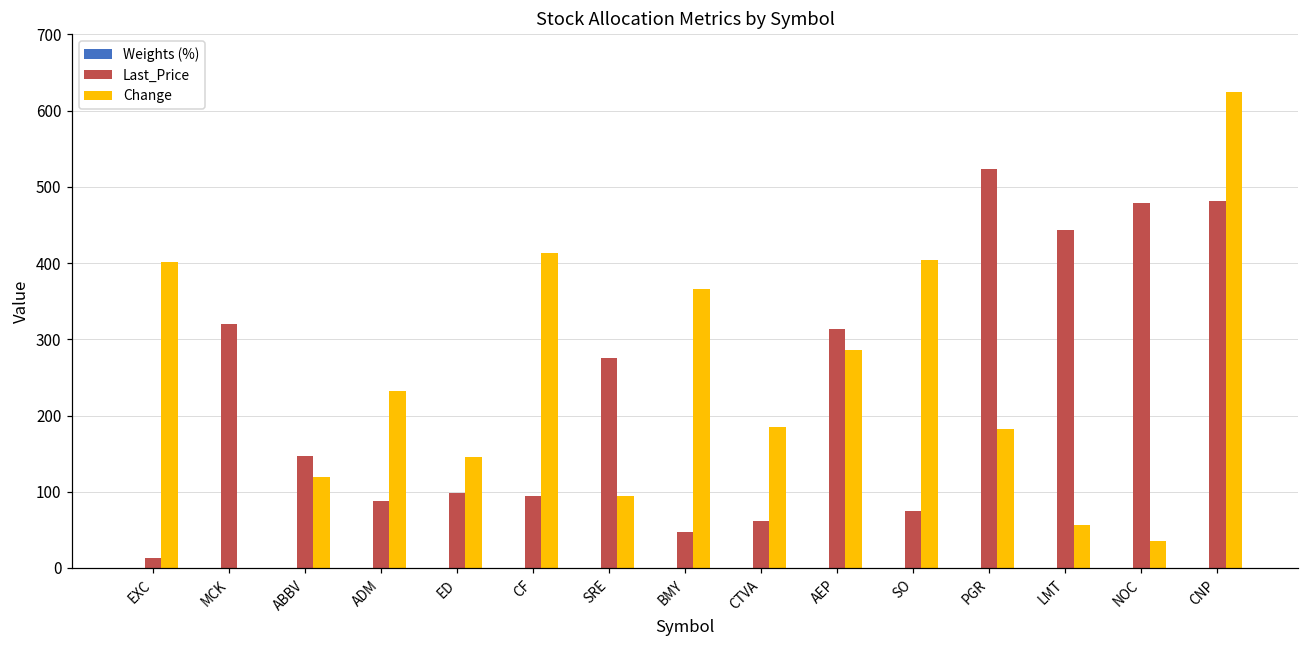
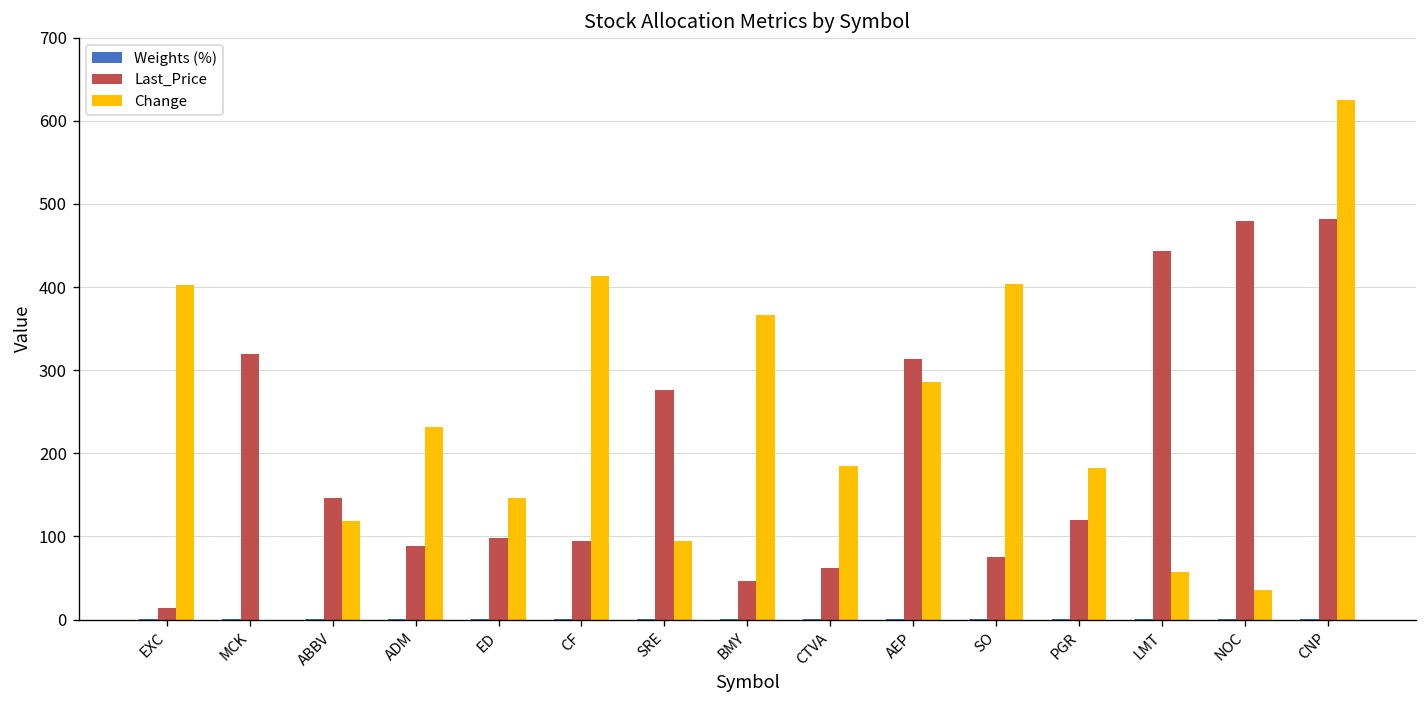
Last_Price, PGR: 520 -> 120
